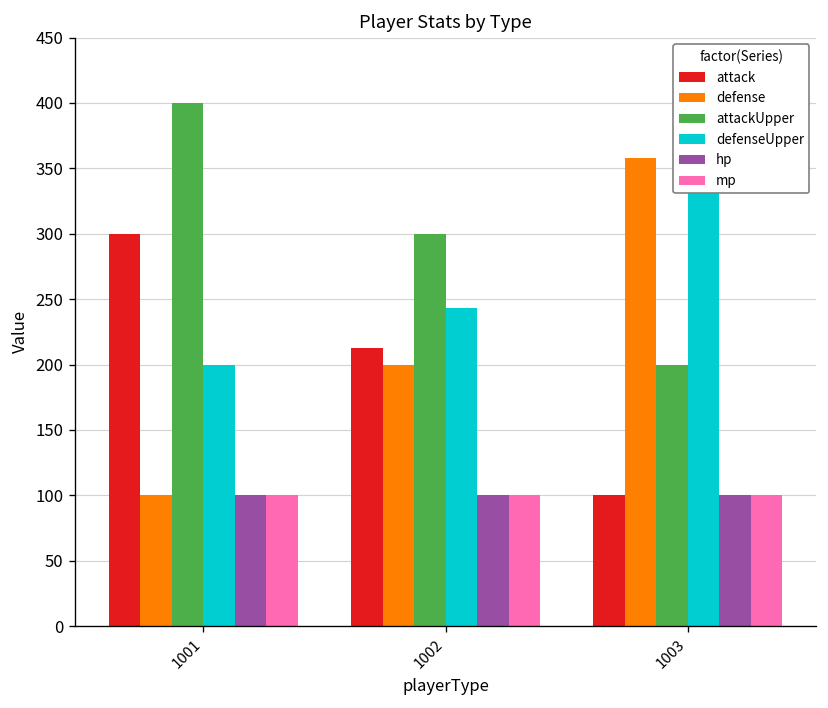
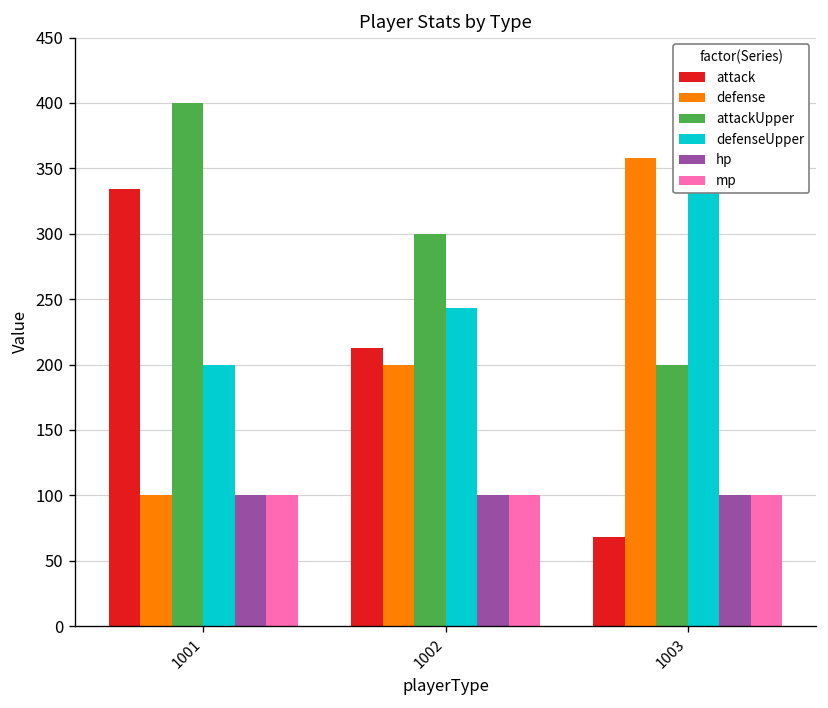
attack, 1001: 300 -> 334
attack, 1003: 100 -> 68
